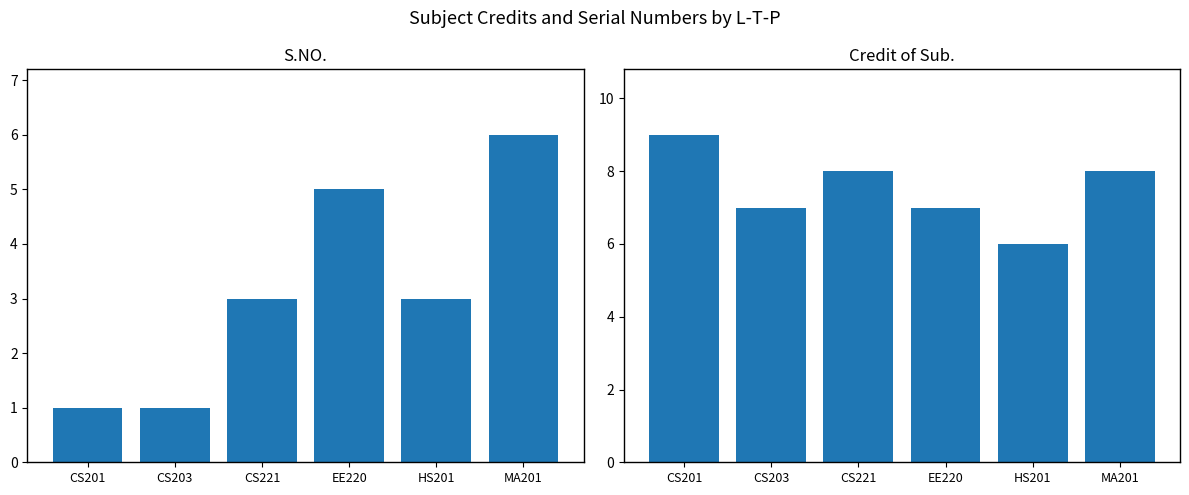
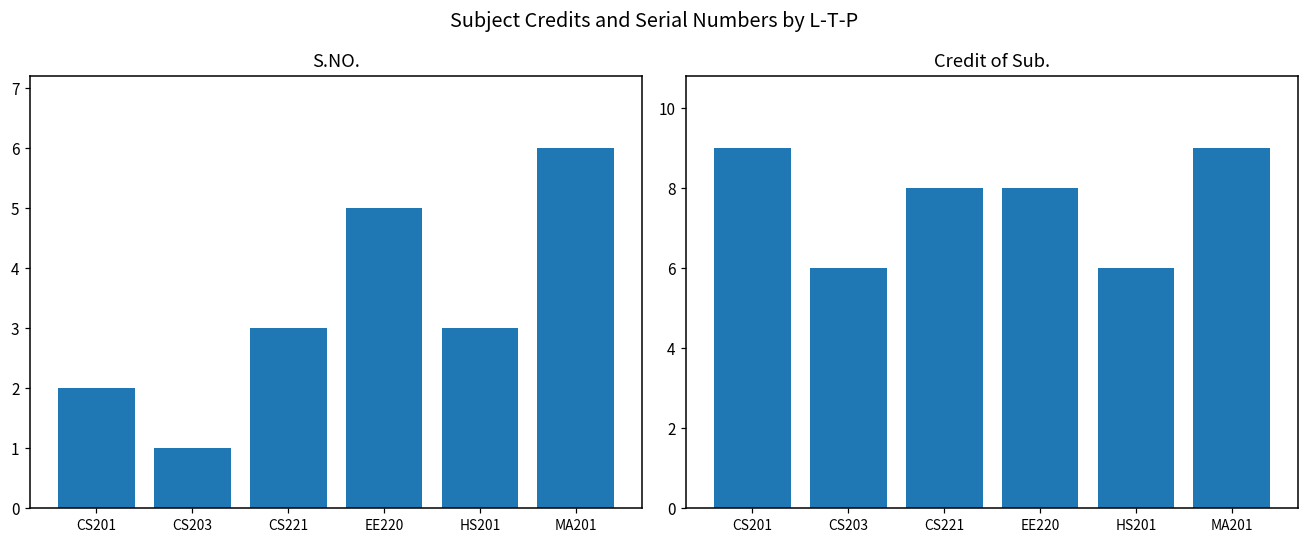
S.NO., CS201: 1 -> 2
Credit of Sub., CS203: 7 -> 6
Credit of Sub., EE220: 7 -> 8
Credit of Sub., MA201: 8 -> 9
